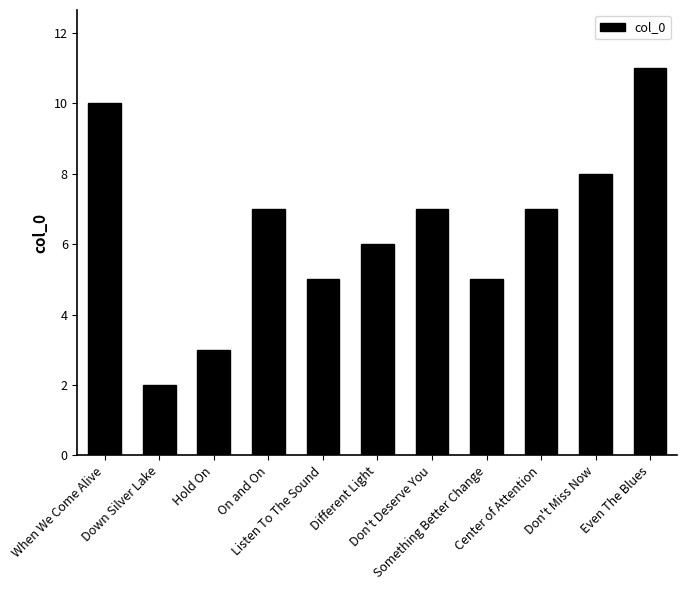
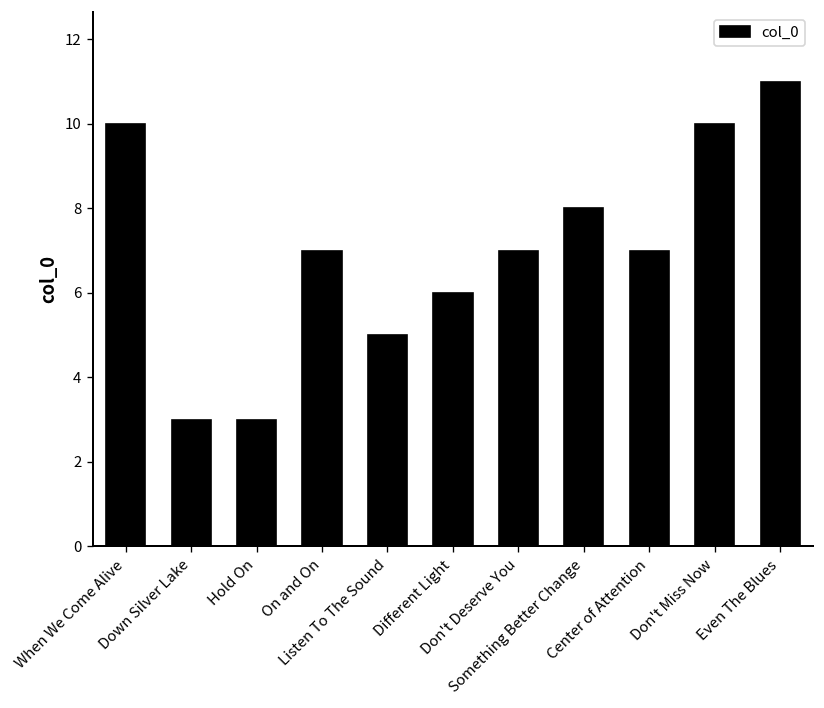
Down Silver Lake: 2 -> 3
Something Better Change: 5 -> 8
Don't Miss Now: 8 -> 10
